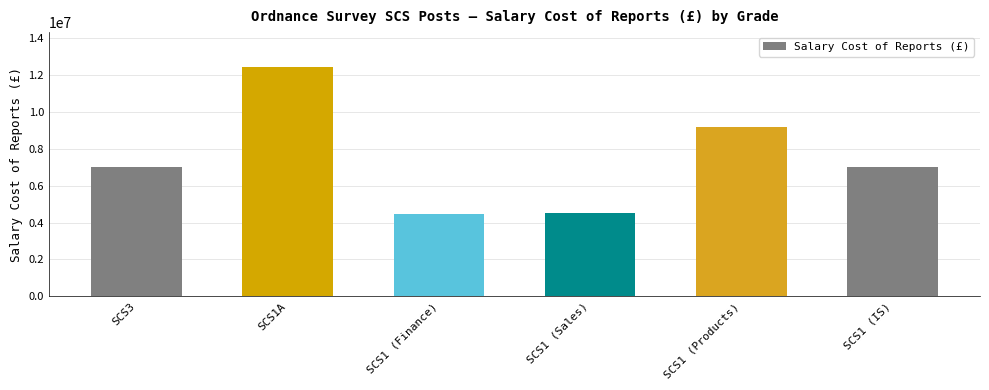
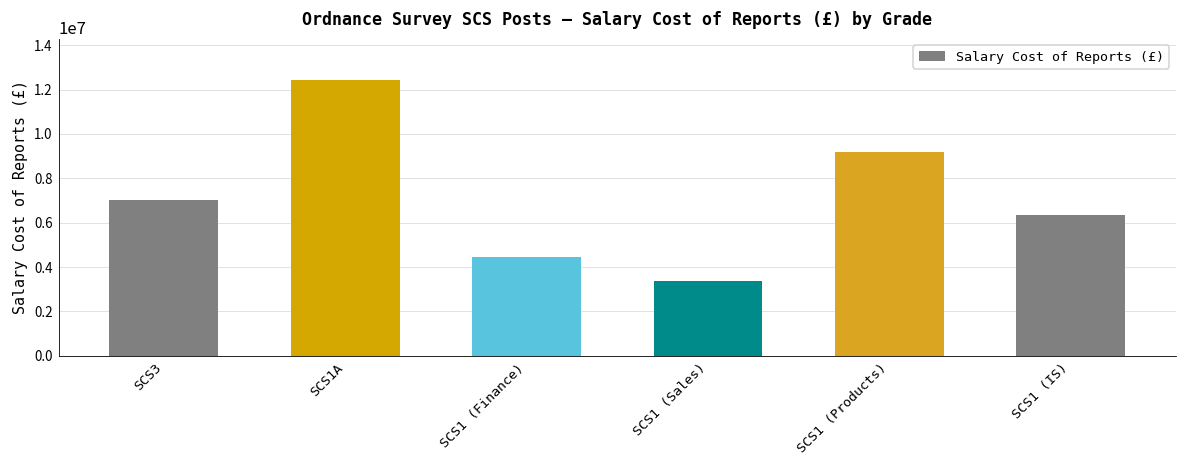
SCS1 (Sales): 4500000 -> 3400000
SCS1 (IS): 7000000 -> 6400000
